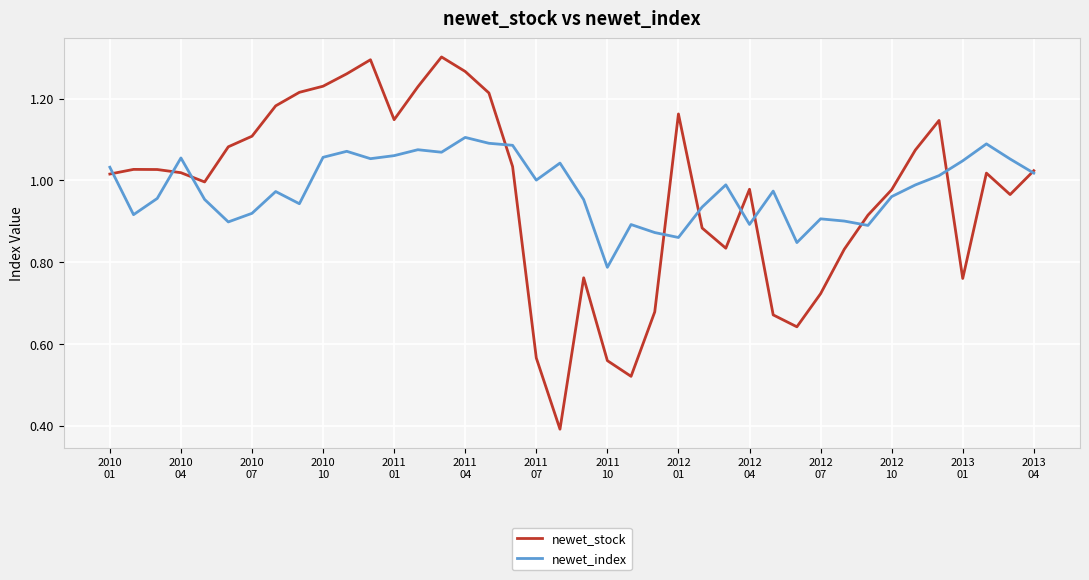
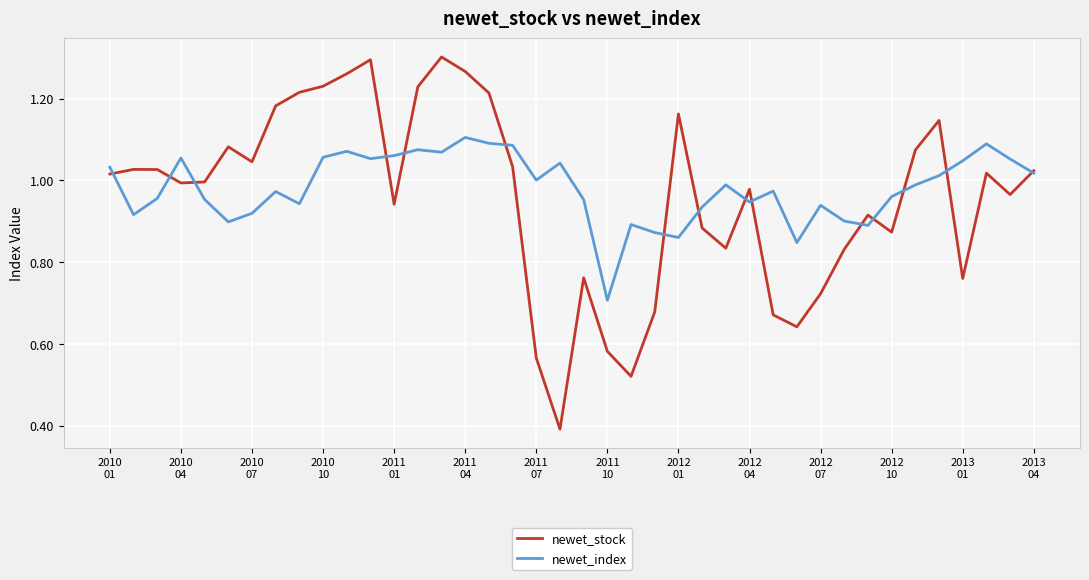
newet_stock, 2010 04: 1.02 -> 0.99
newet_stock, 2010 07: 1.11 -> 1.05
newet_stock, 2011 01: 1.15 -> 0.94
newet_stock, 2011 10: 0.56 -> 0.58
newet_index, 2011 10: 0.79 -> 0.71
newet_index, 2012 04: 0.89 -> 0.95
newet_index, 2012 07: 0.91 -> 0.94
newet_stock, 2012 10: 0.98 -> 0.87
